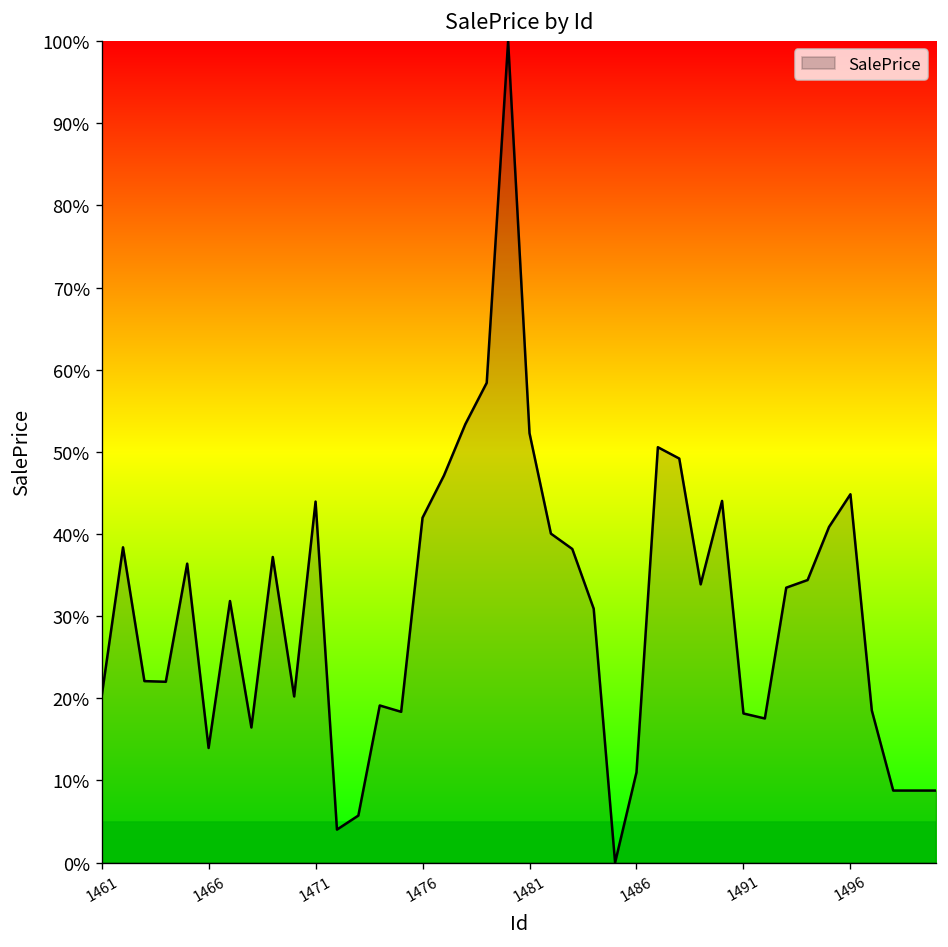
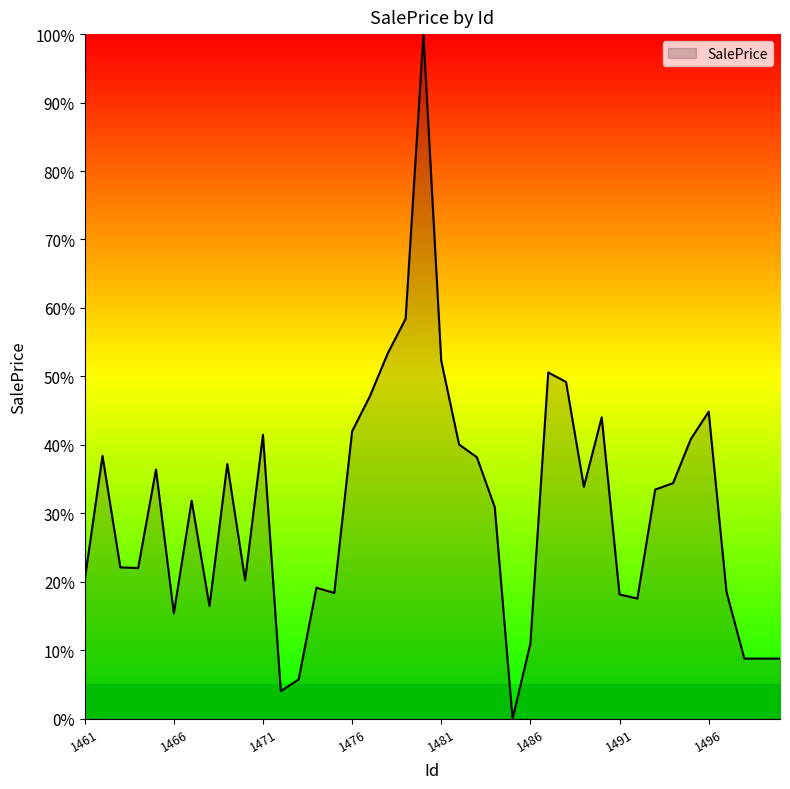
1466: 14% -> 15%
1471: 44% -> 41%
